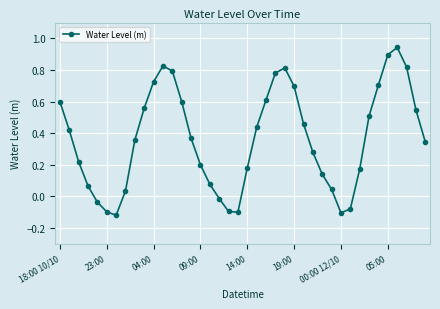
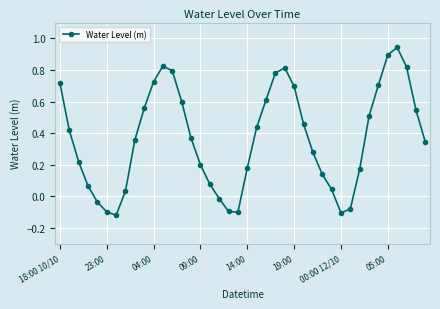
18:00 10/10: 0.60 -> 0.72
